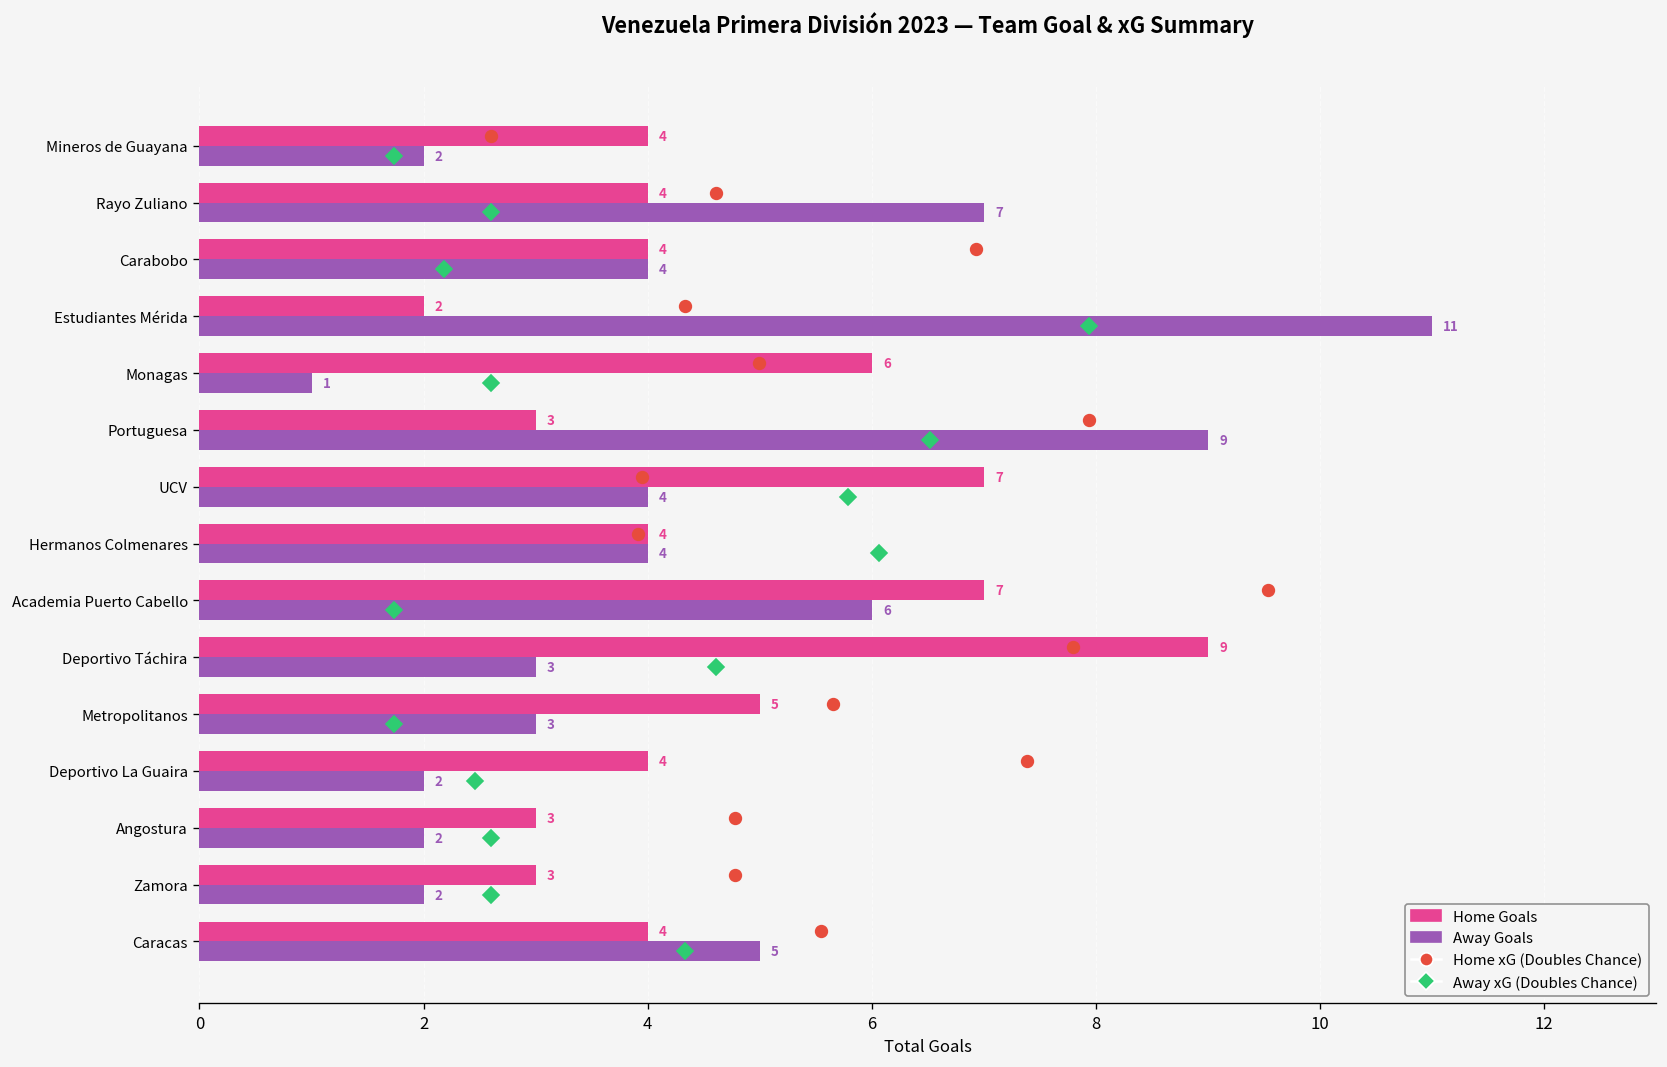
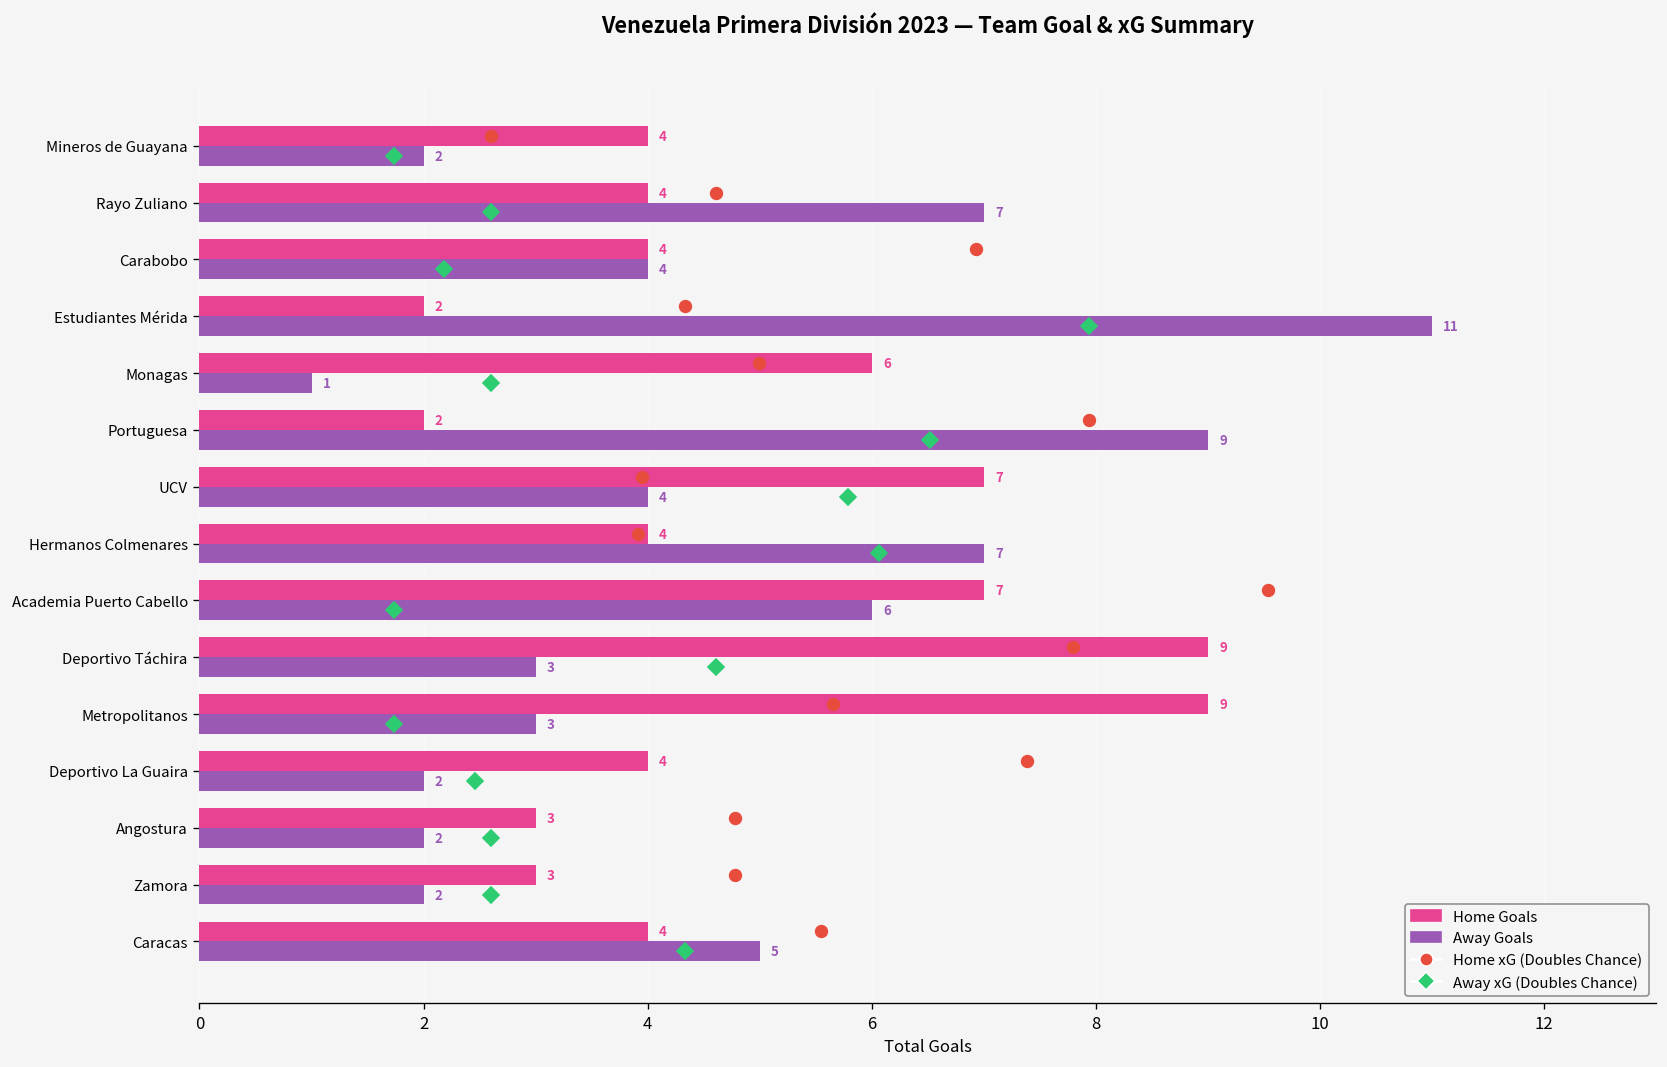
Home Goals, Portuguesa: 3 -> 2
Away Goals, Hermanos Colmenares: 4 -> 7
Home Goals, Metropolitanos: 5 -> 9
